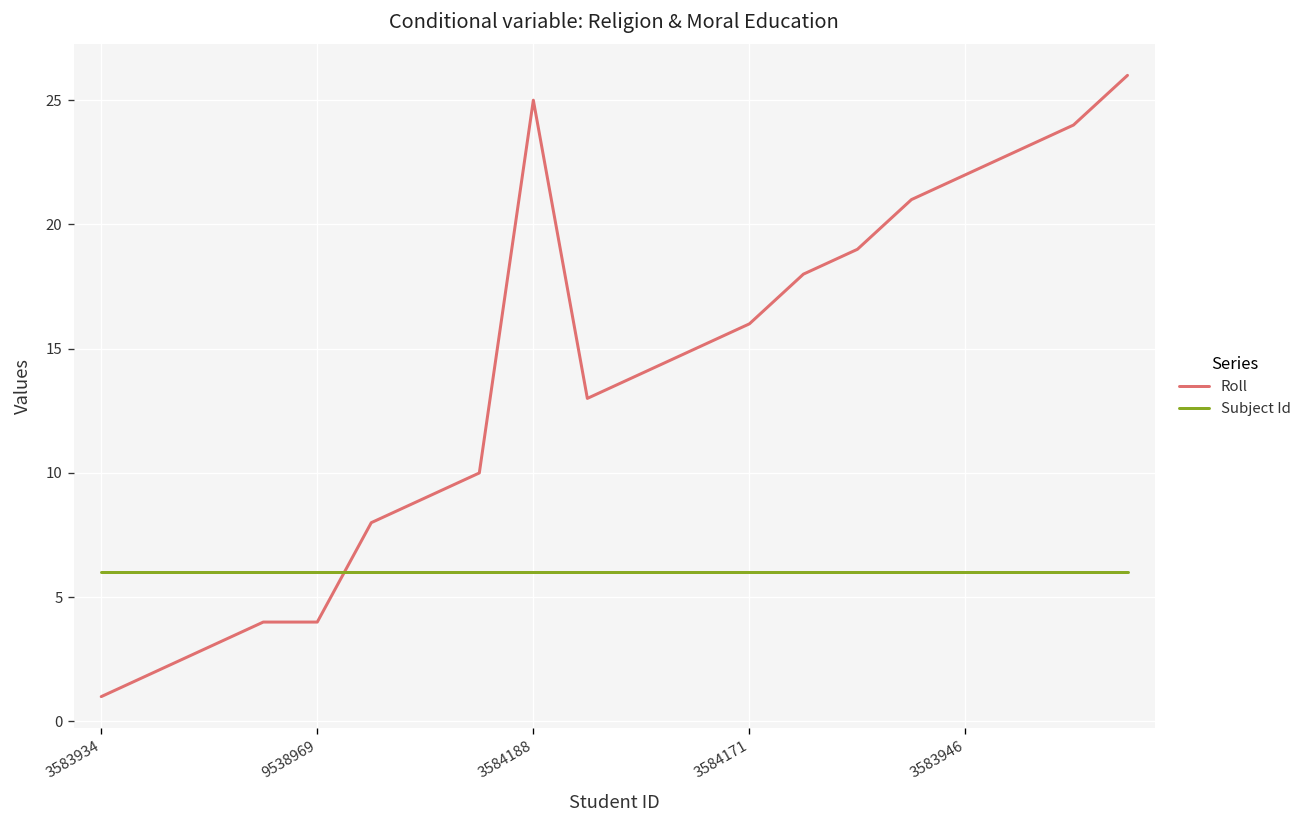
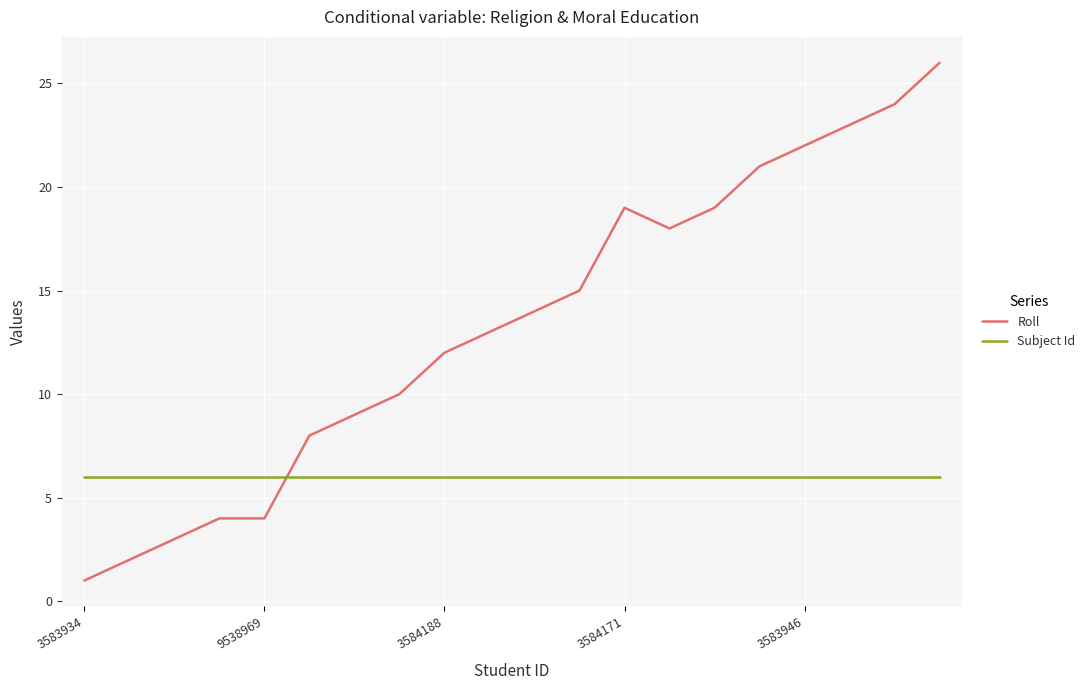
Roll, 3584188: 25 -> 12
Roll, 3584171: 16 -> 19
